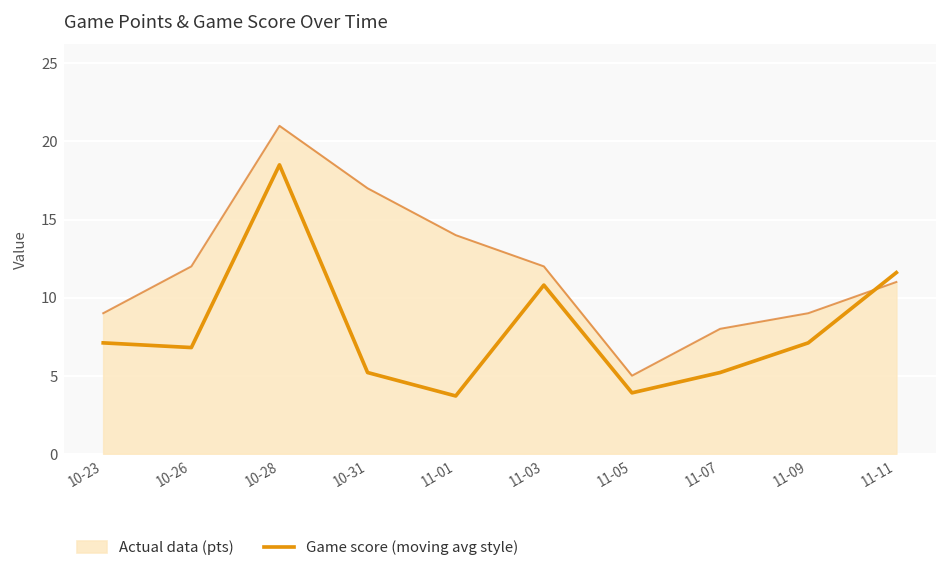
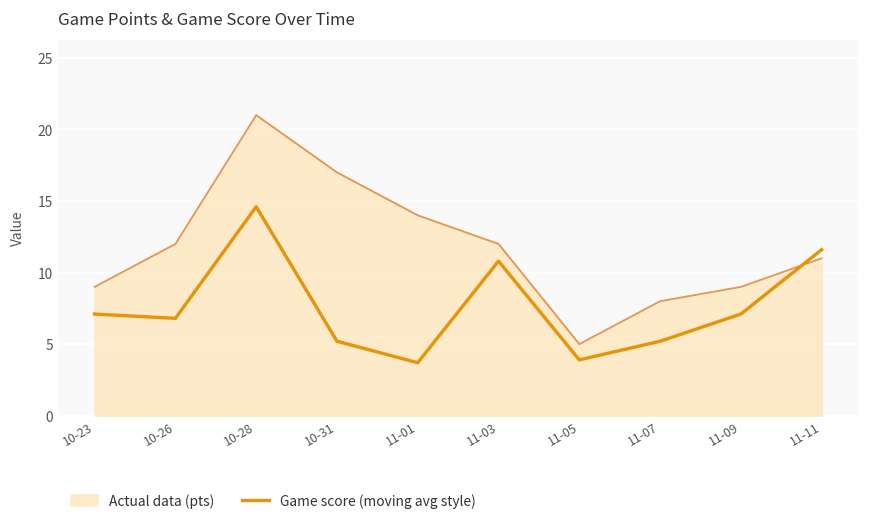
Game score (moving avg style), 10-28: 18.5 -> 14.6
